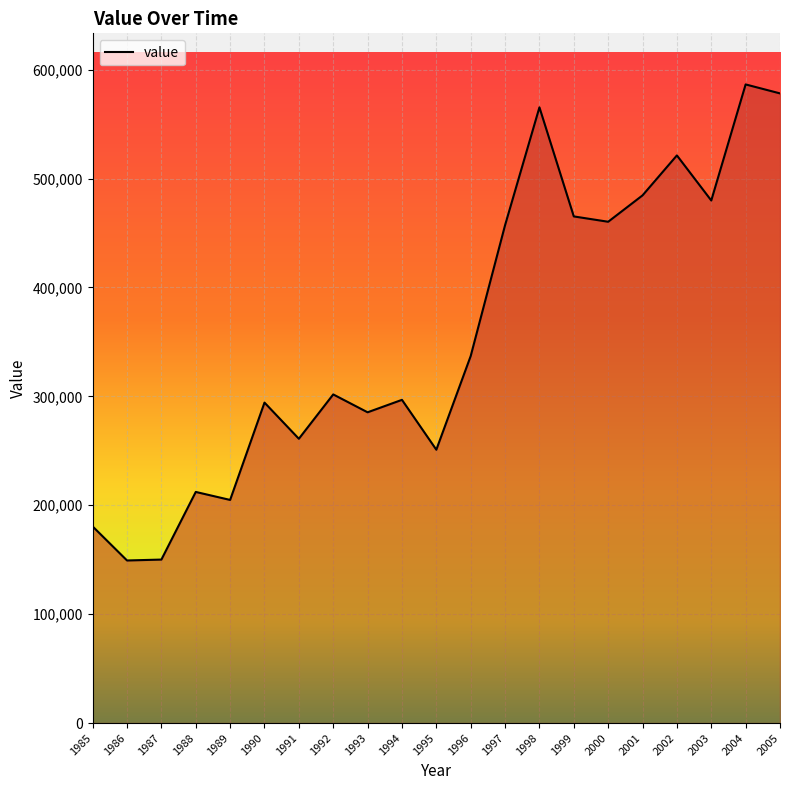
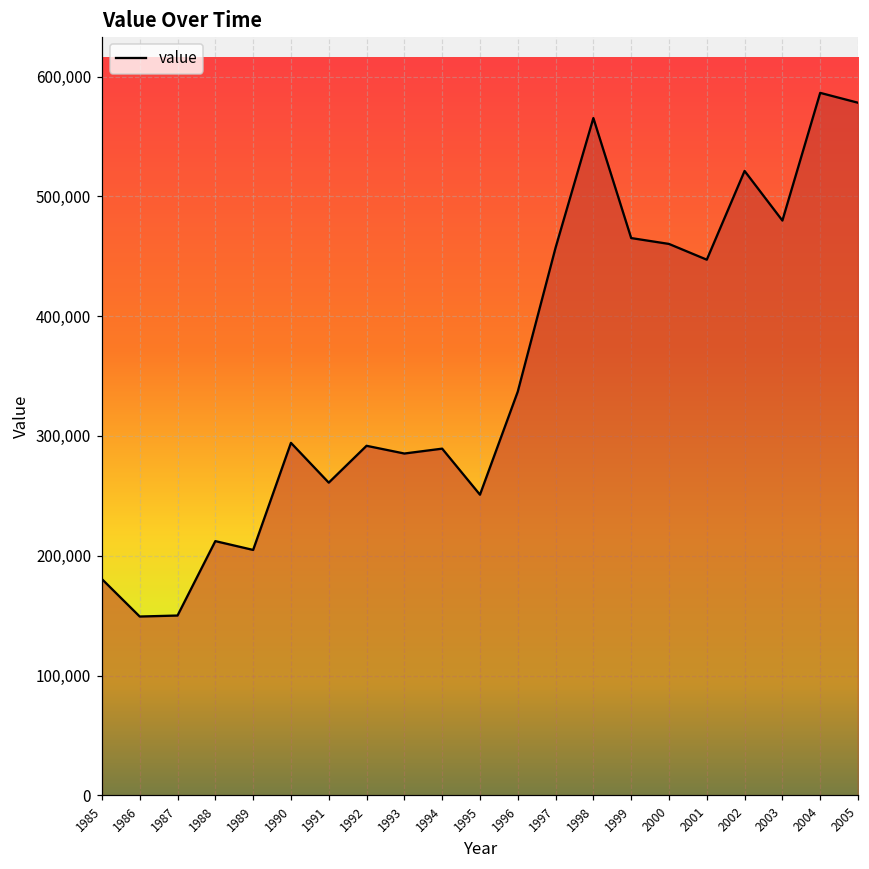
1992: 302,000 -> 292,000
1994: 297,000 -> 289,000
2001: 485,000 -> 447,000
